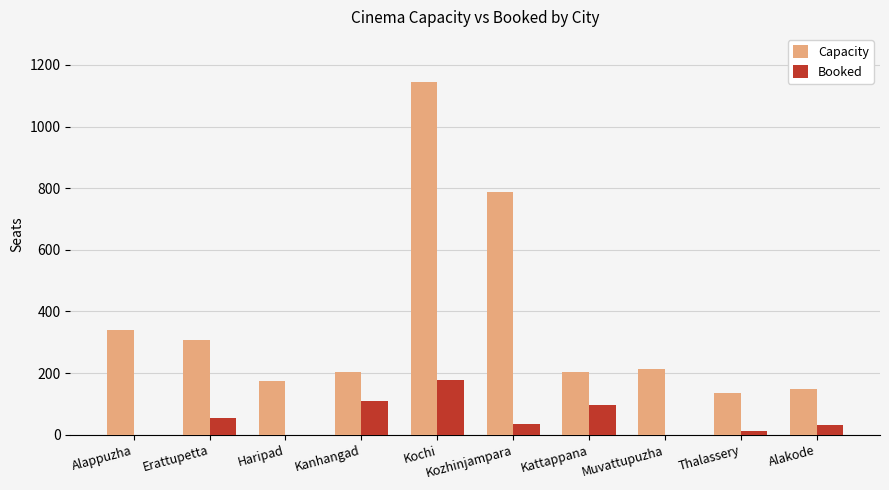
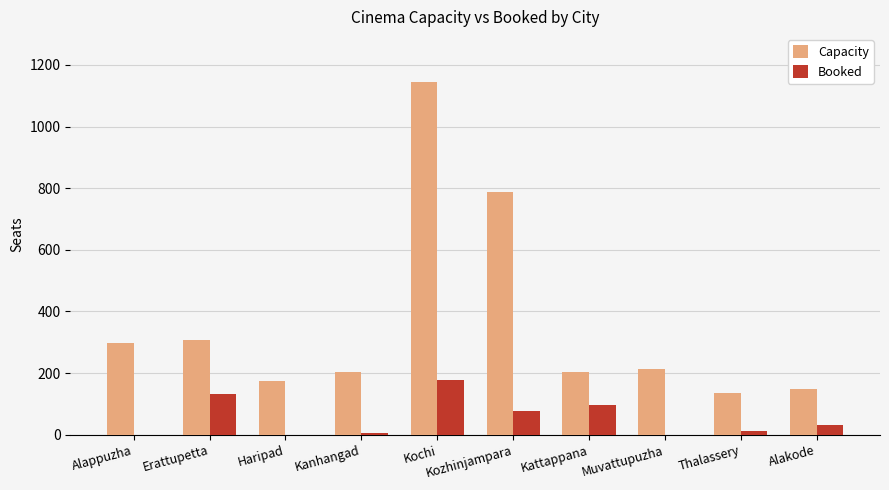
Capacity, Alappuzha: 340 -> 300
Booked, Erattupetta: 50 -> 130
Booked, Kanhangad: 110 -> 10
Booked, Kozhinjampara: 40 -> 80
